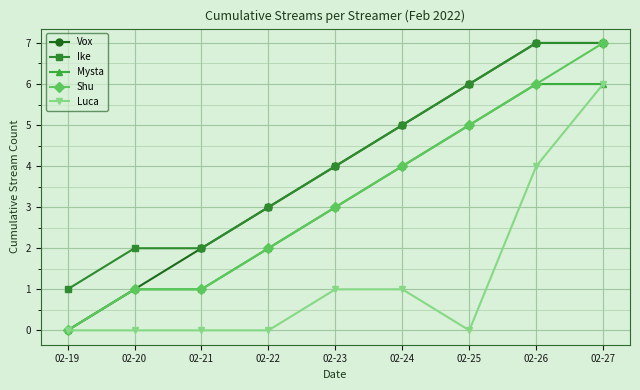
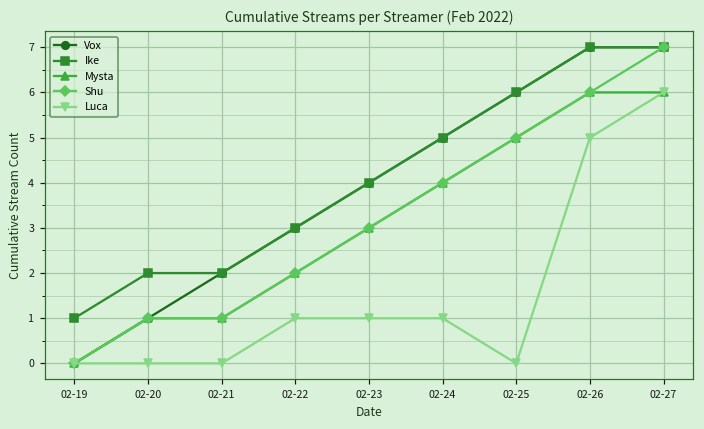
Luca, 02-22: 0 -> 1
Luca, 02-26: 4 -> 5
